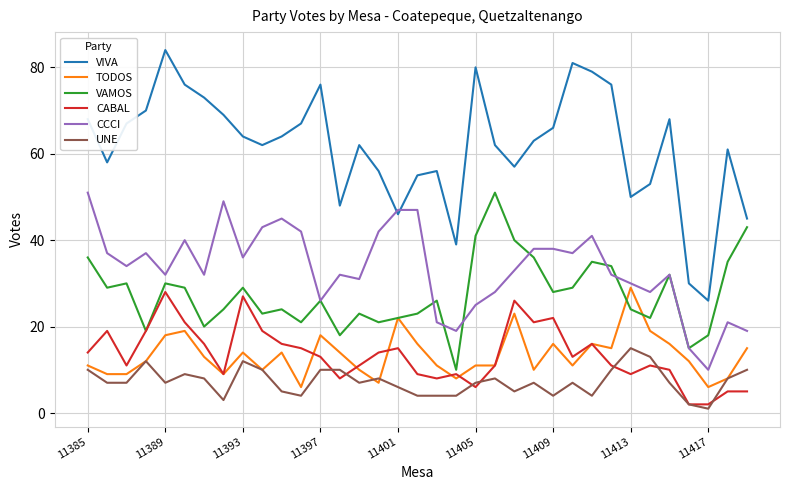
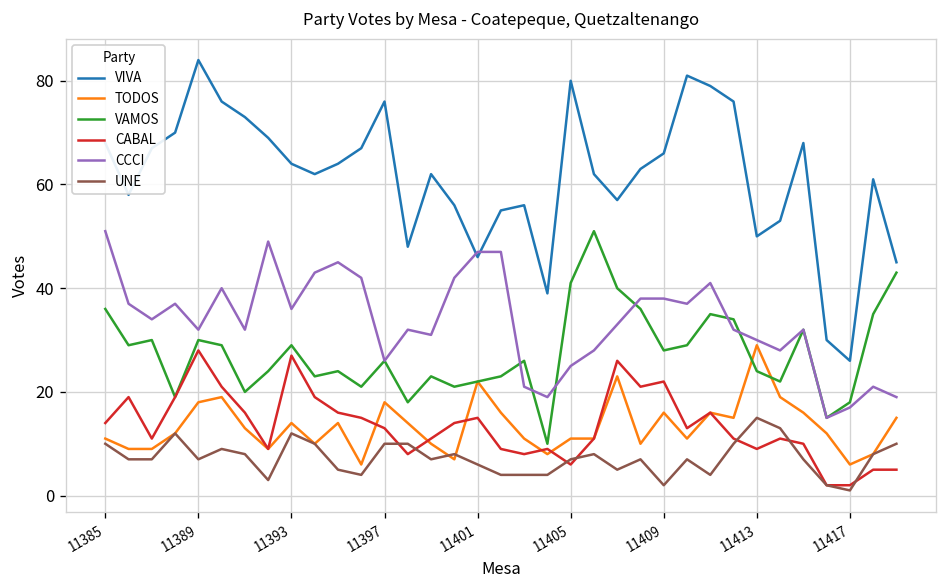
UNE, 11409: 4 -> 2
CCCI, 11417: 10 -> 17
